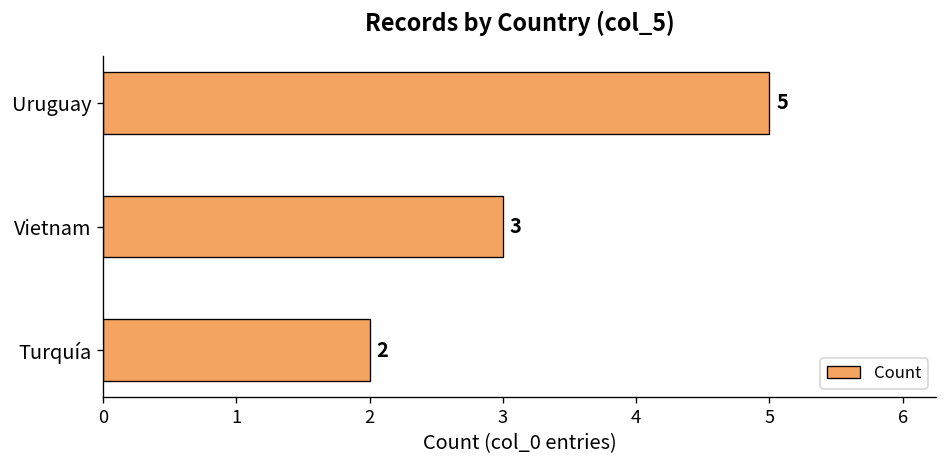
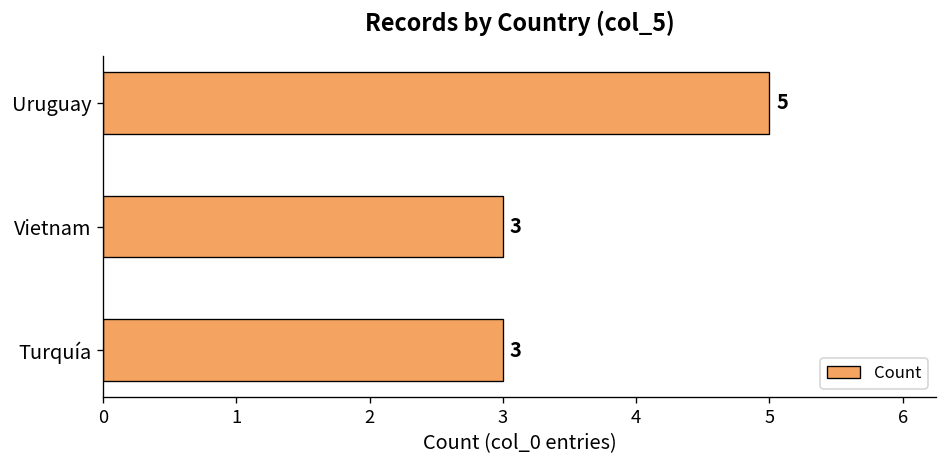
Turquía: 2 -> 3
